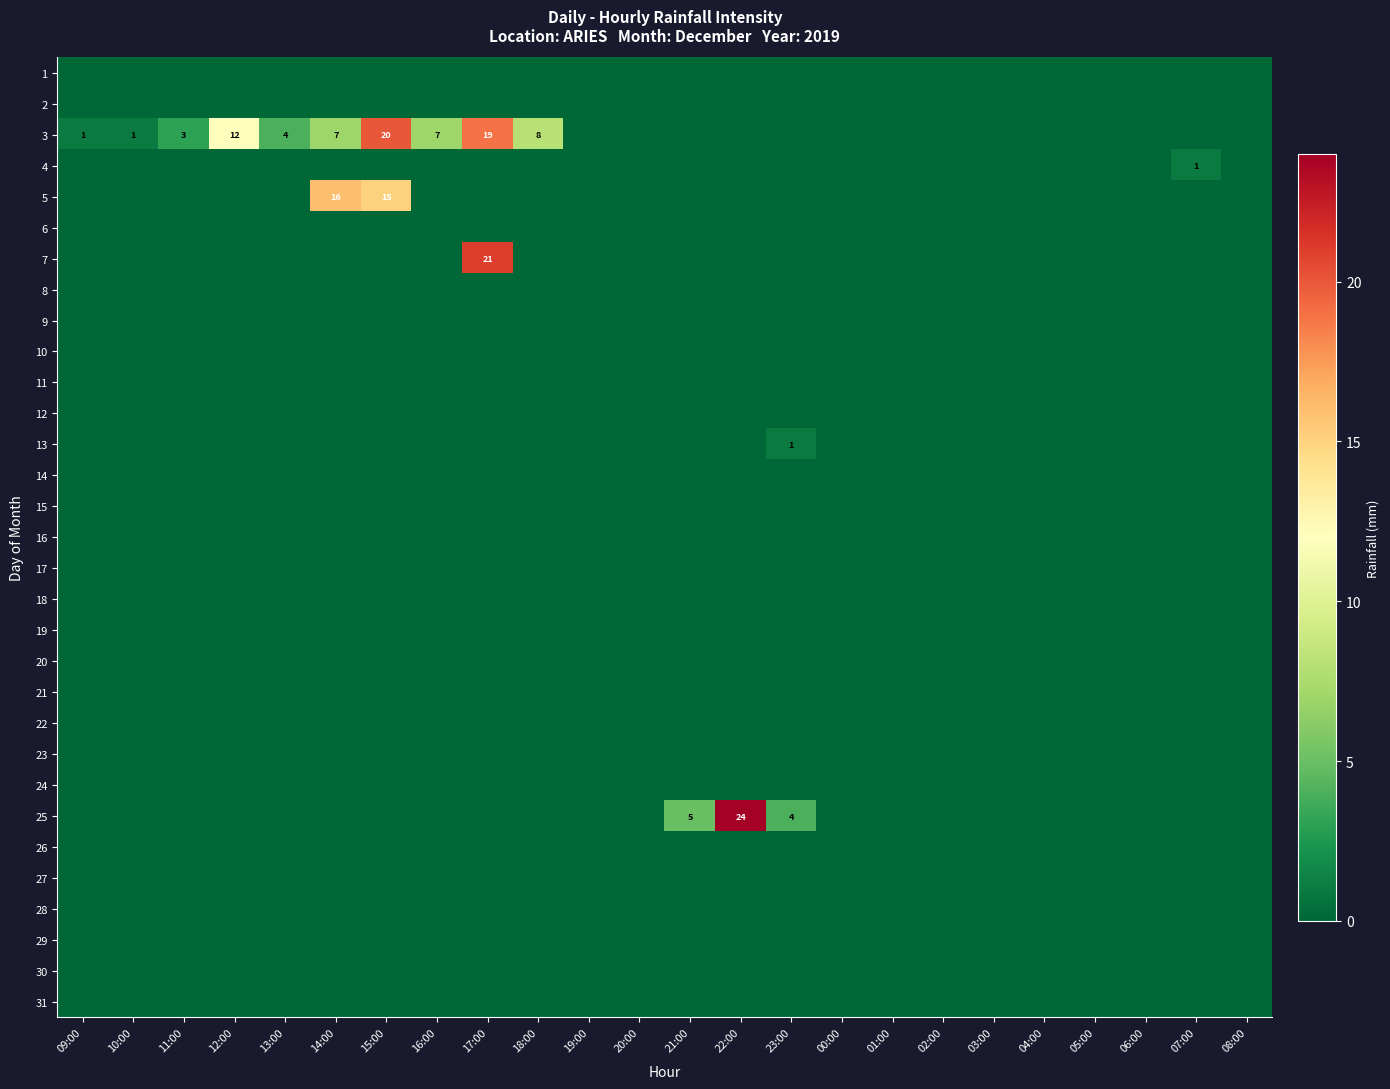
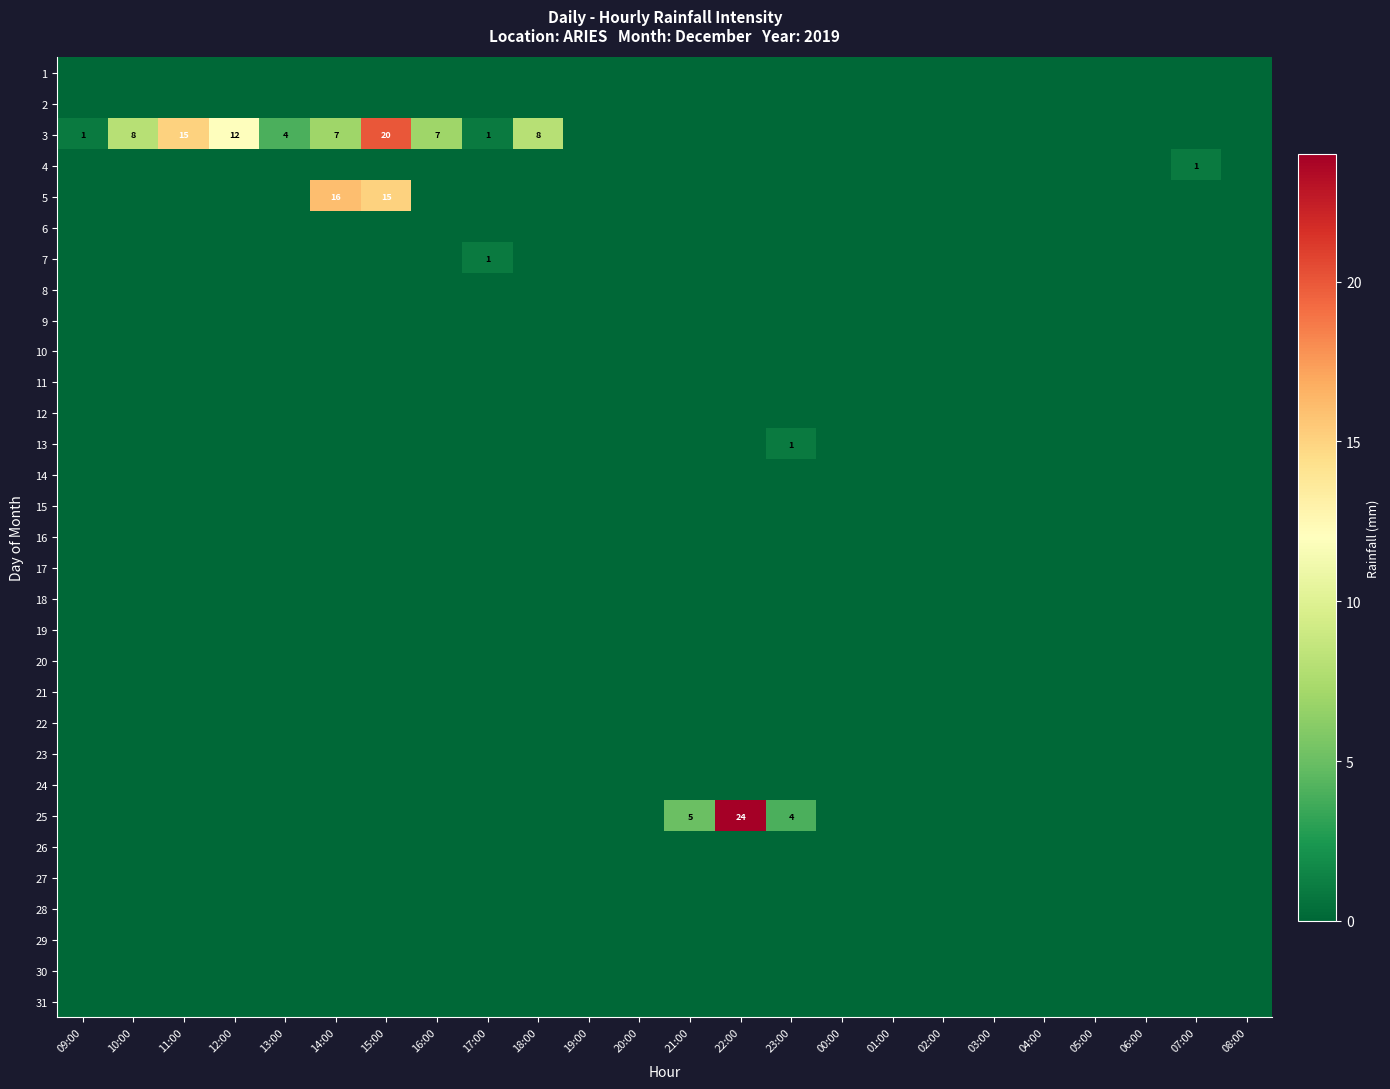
3, 10:00: 1 -> 8
3, 11:00: 3 -> 15
3, 17:00: 19 -> 1
7, 17:00: 21 -> 1
